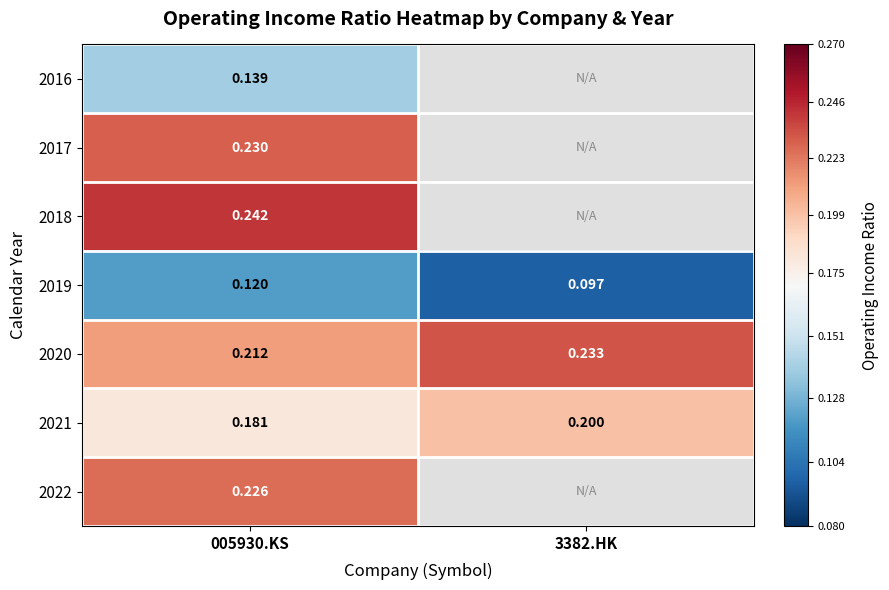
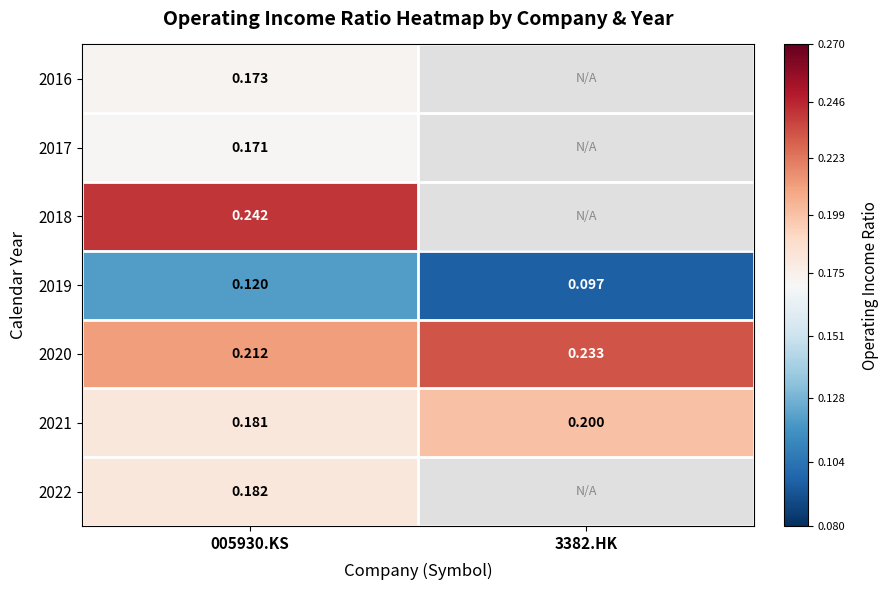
2016, 005930.KS: 0.139 -> 0.173
2017, 005930.KS: 0.230 -> 0.171
2022, 005930.KS: 0.226 -> 0.182
